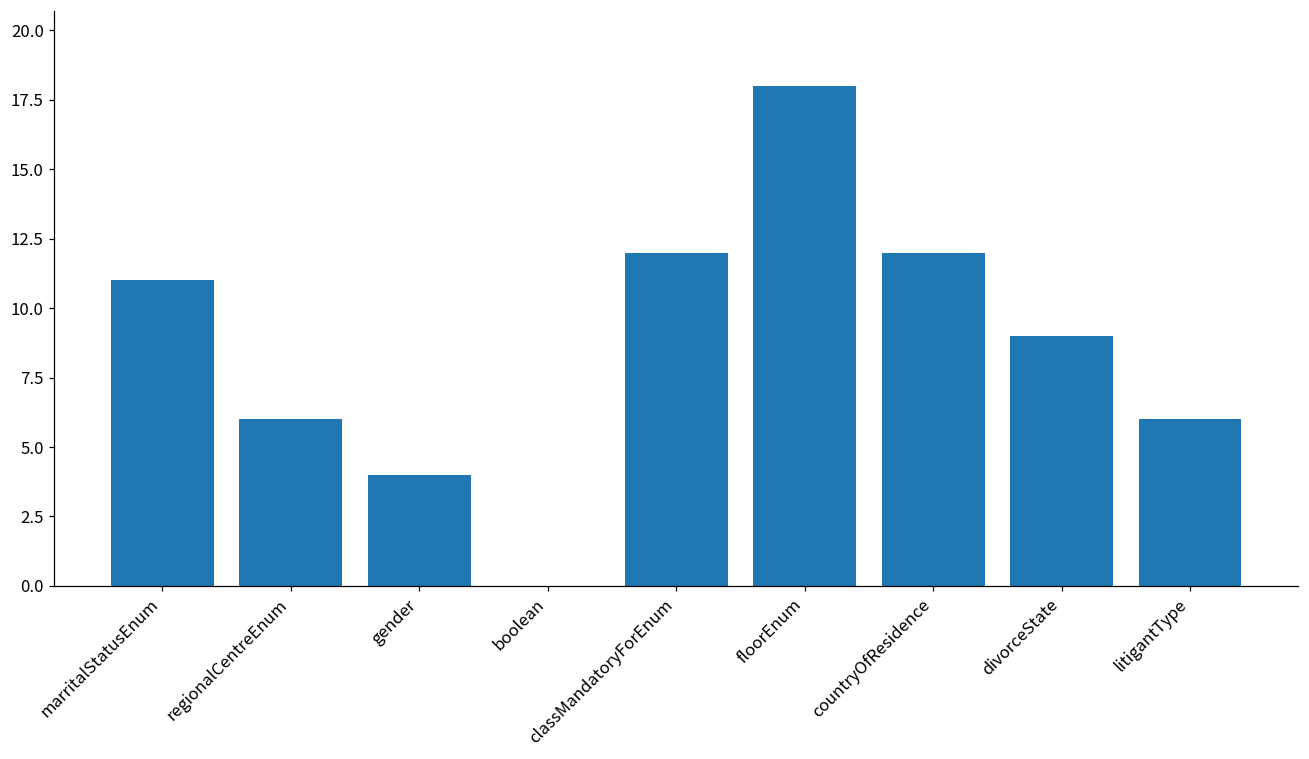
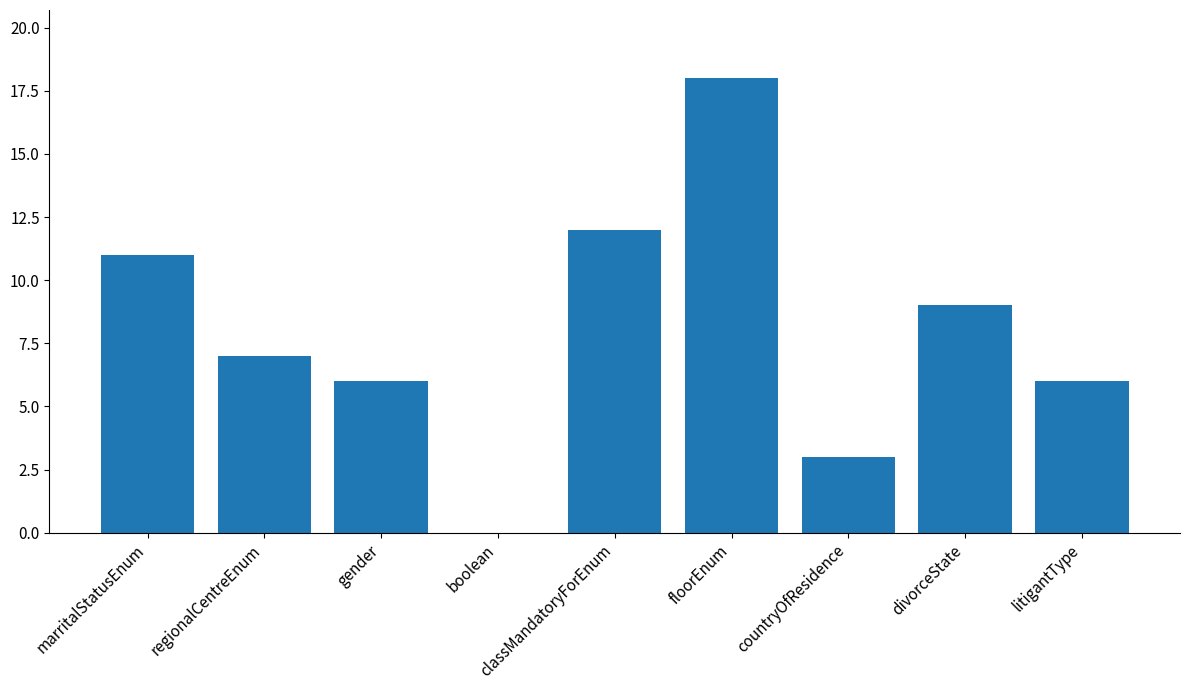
regionalCentreEnum: 6 -> 7
gender: 4 -> 6
countryOfResidence: 12 -> 3
